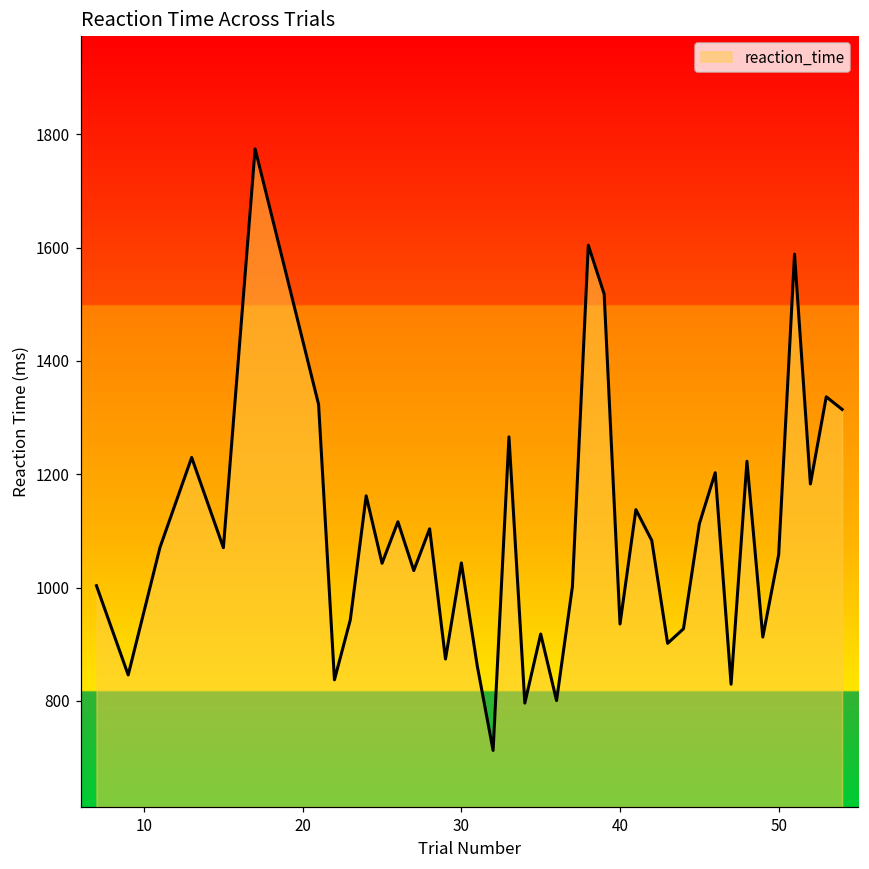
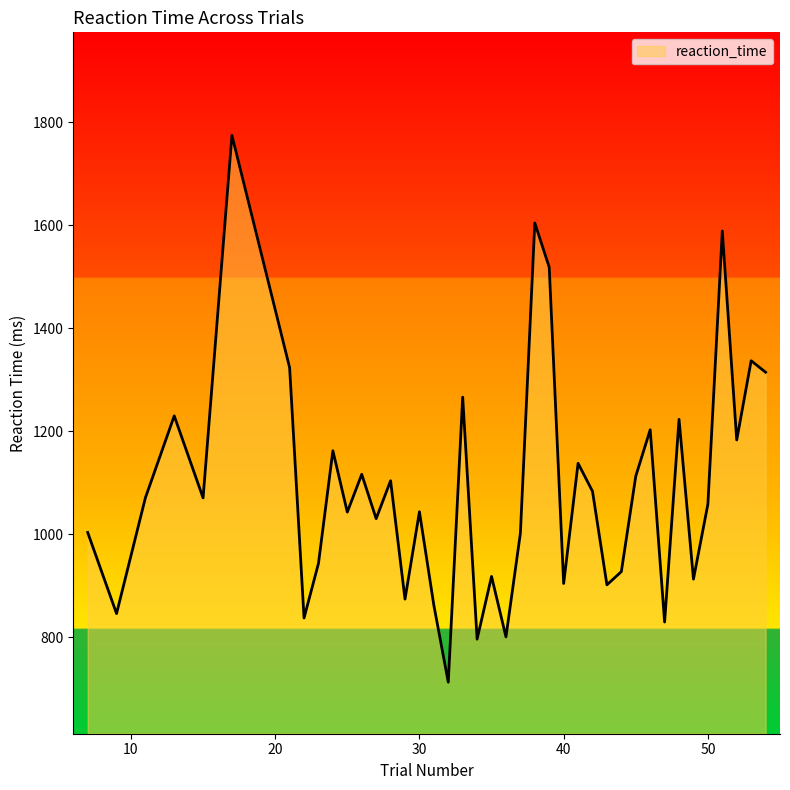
40: 940 -> 900
